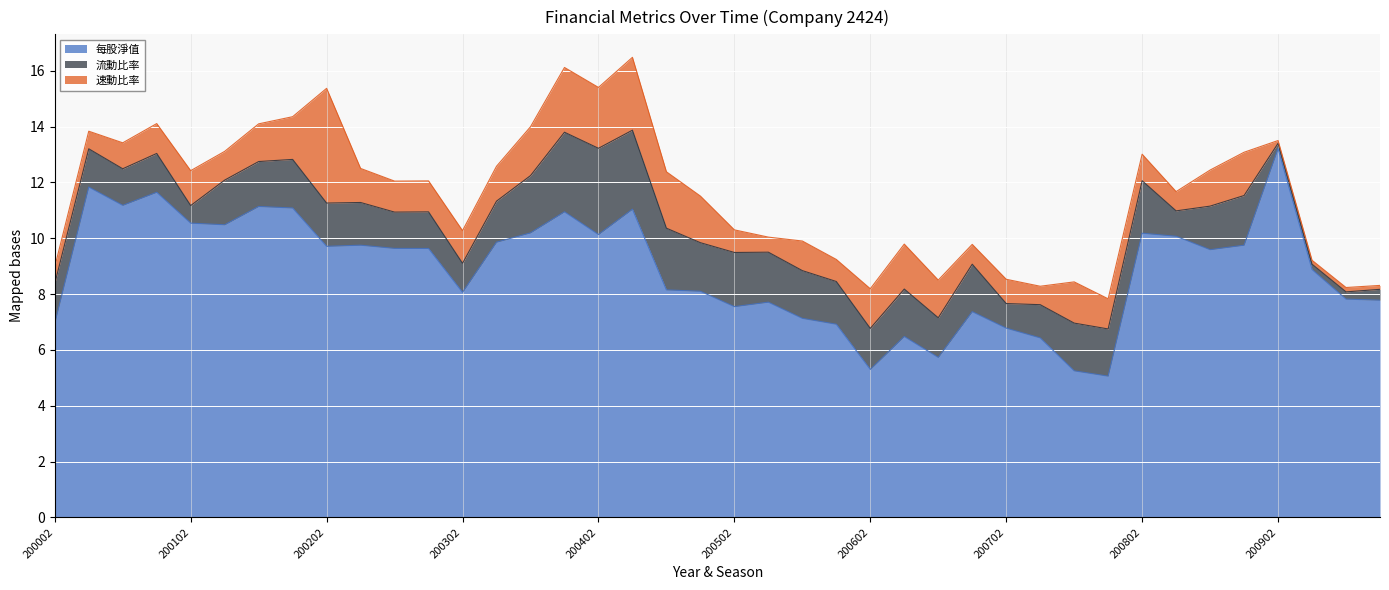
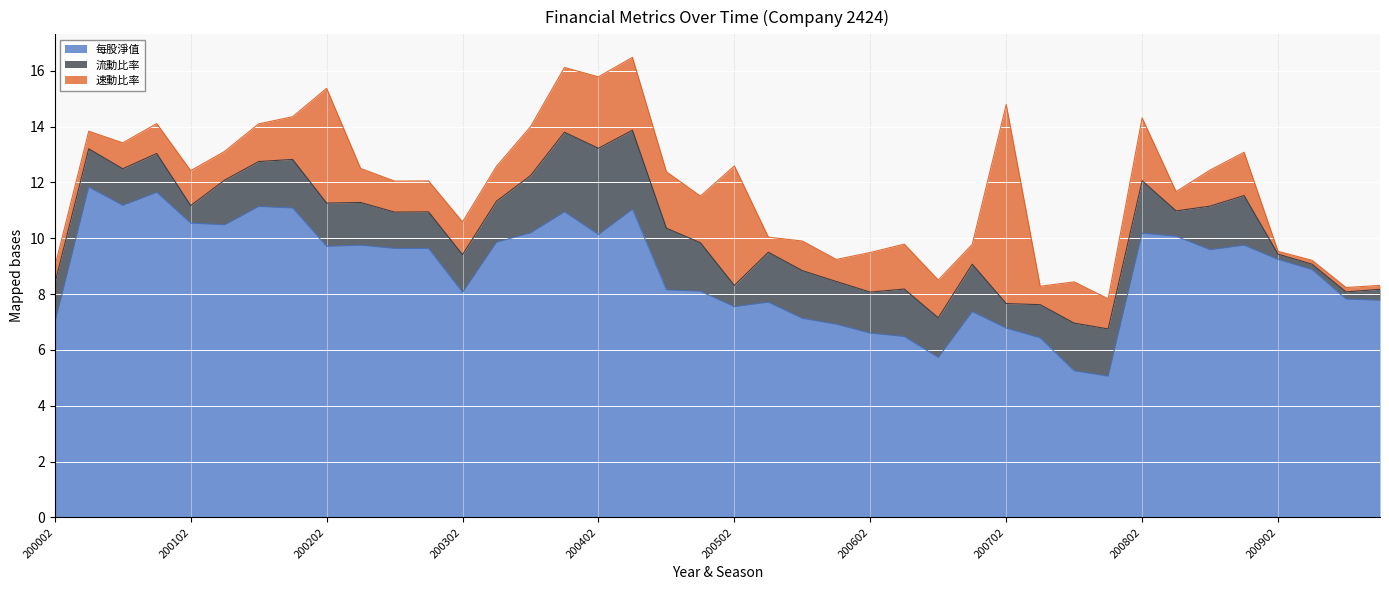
流動比率, 200302: 1.0 -> 1.3
速動比率, 200402: 2.2 -> 2.6
流動比率, 200502: 1.9 -> 0.8
速動比率, 200502: 0.8 -> 4.3
每股淨值, 200602: 5.3 -> 6.6
速動比率, 200702: 0.9 -> 7.1
速動比率, 200802: 0.9 -> 2.3
每股淨值, 200902: 13.2 -> 9.2
